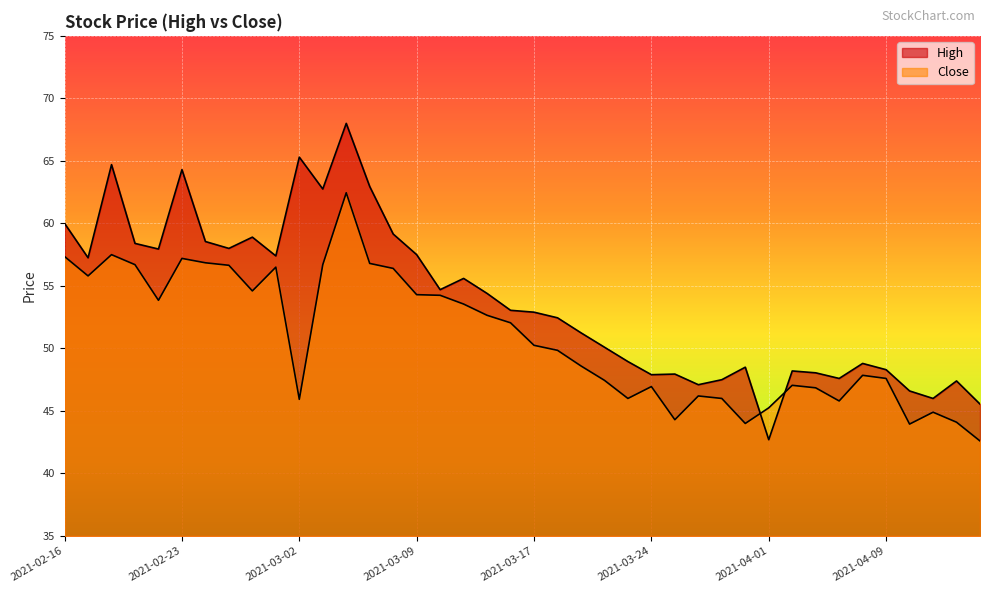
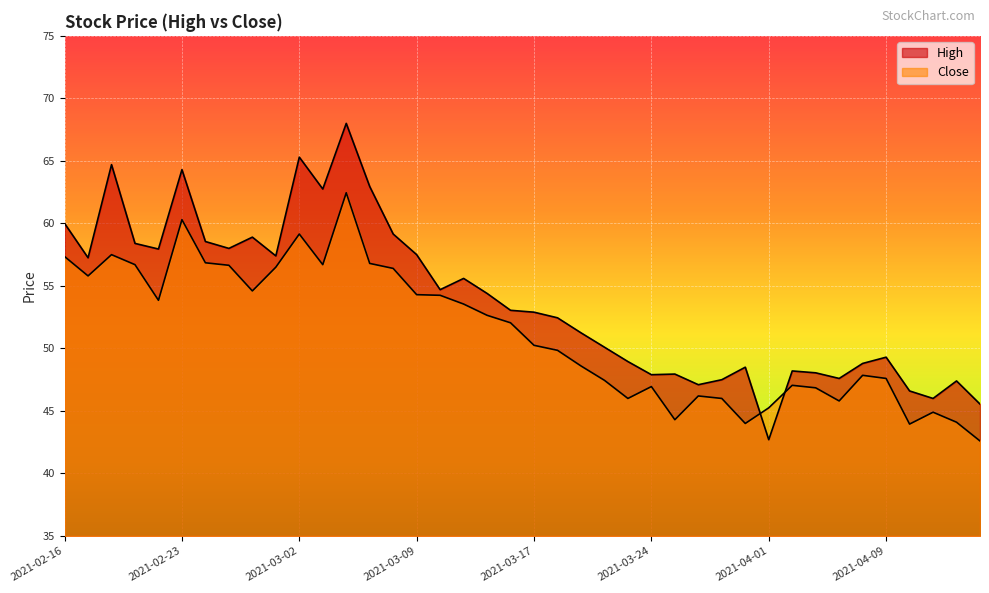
Close, 2021-02-23: 57.2 -> 60.3
Close, 2021-03-02: 45.9 -> 59.2
High, 2021-04-09: 48.3 -> 49.3
